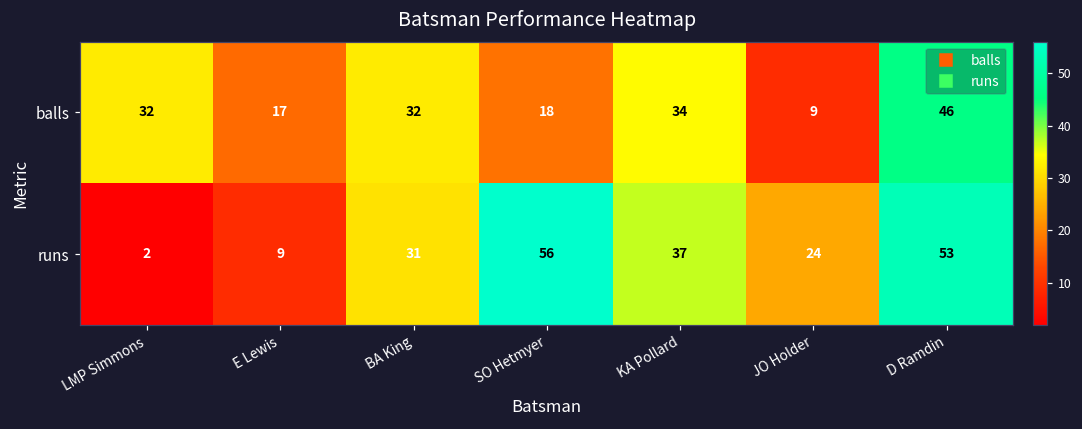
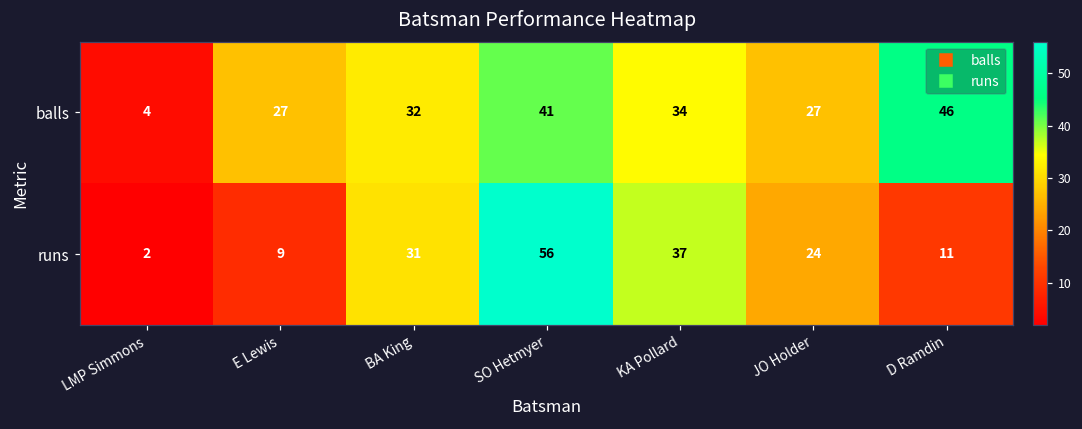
balls, LMP Simmons: 32 -> 4
balls, E Lewis: 17 -> 27
balls, SO Hetmyer: 18 -> 41
balls, JO Holder: 9 -> 27
runs, D Ramdin: 53 -> 11
